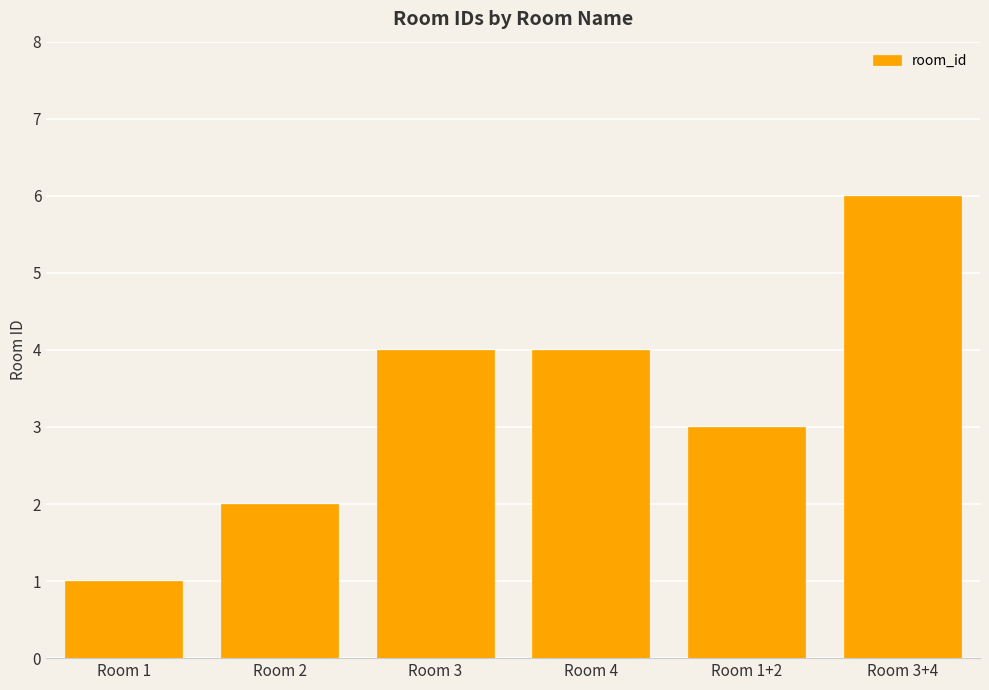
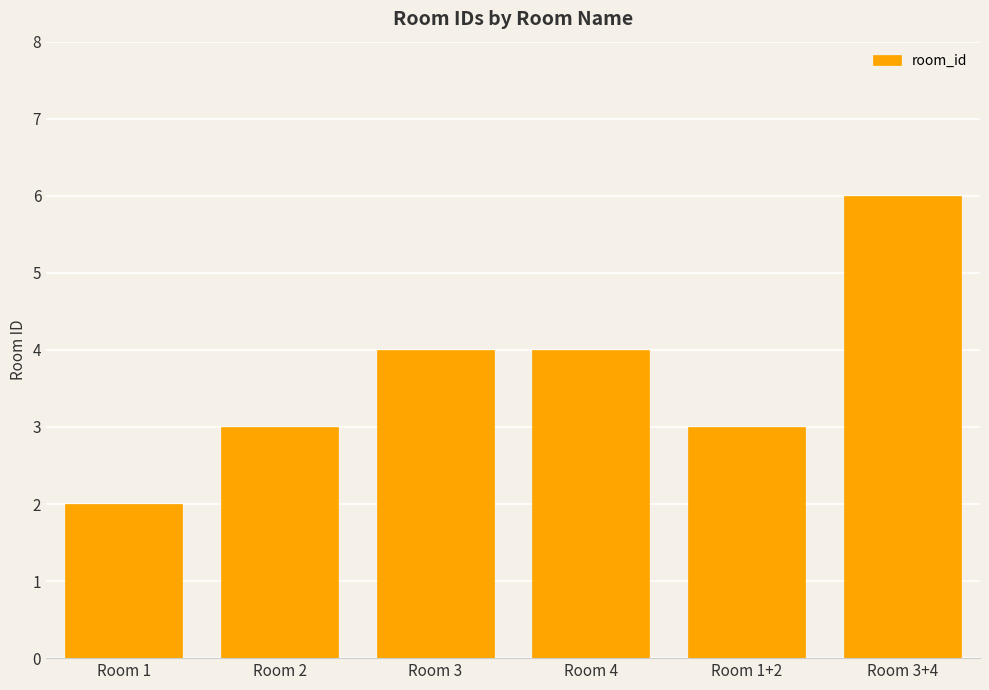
Room 1: 1 -> 2
Room 2: 2 -> 3
